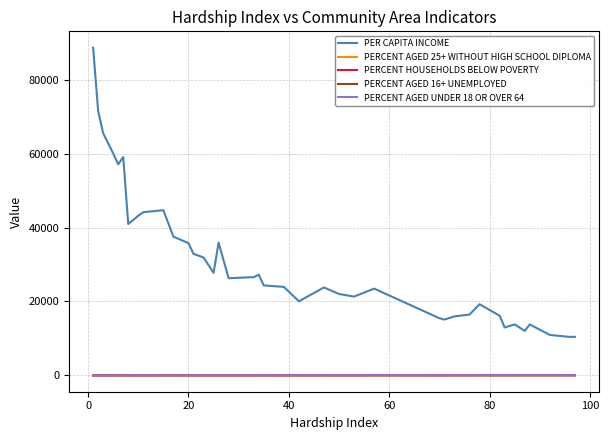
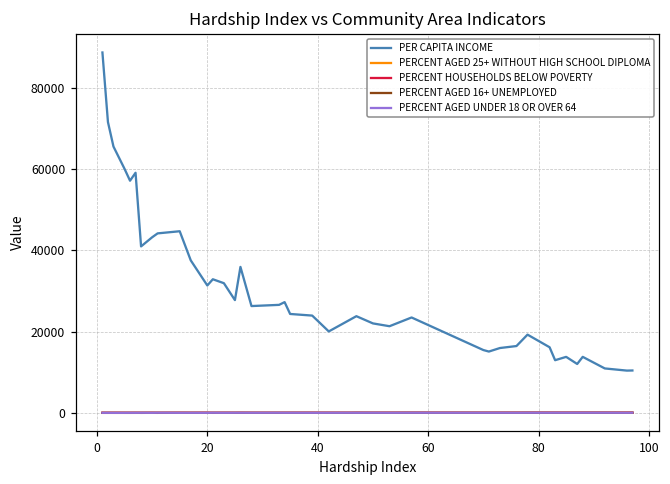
PER CAPITA INCOME, 20: 36000 -> 31000
